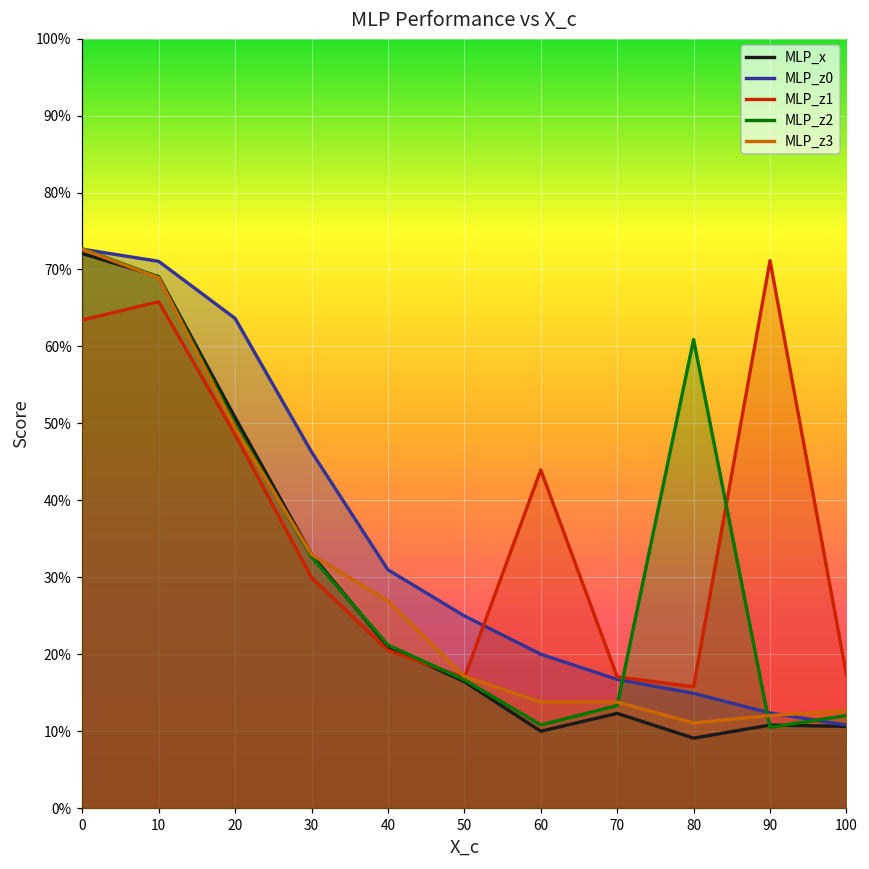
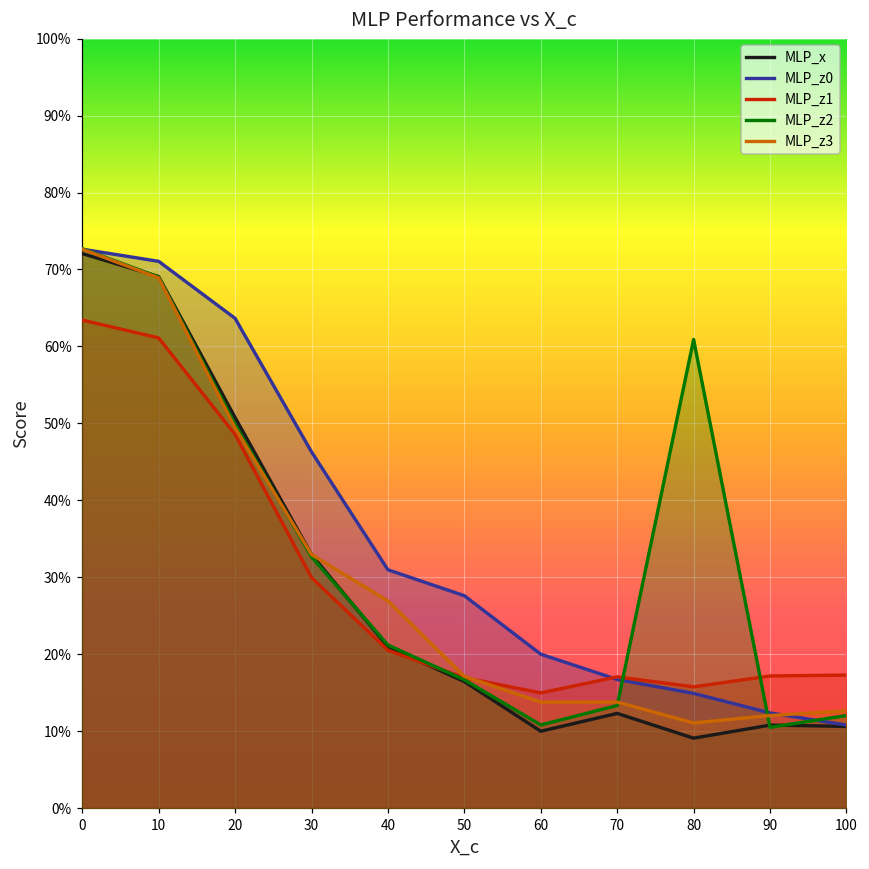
MLP_z1, 10: 66% -> 61%
MLP_z0, 50: 25% -> 28%
MLP_z1, 60: 44% -> 15%
MLP_z1, 90: 71% -> 17%
